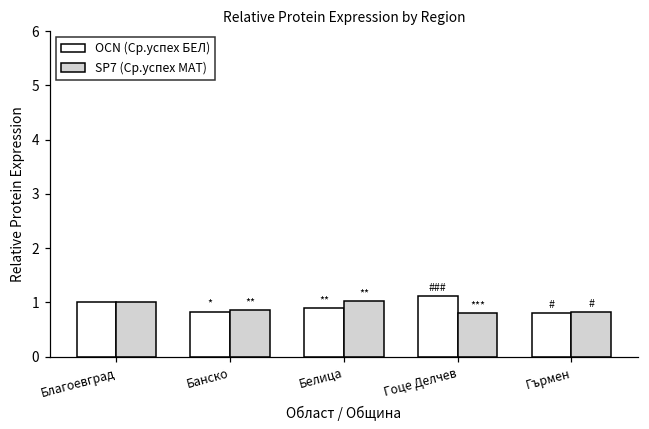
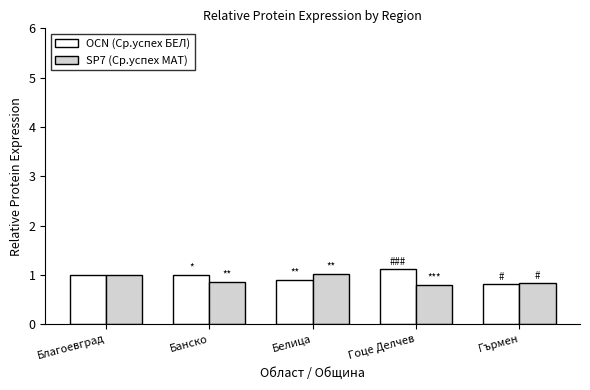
OCN (Ср.успех БЕЛ), Банско: 0.8 -> 1.0
